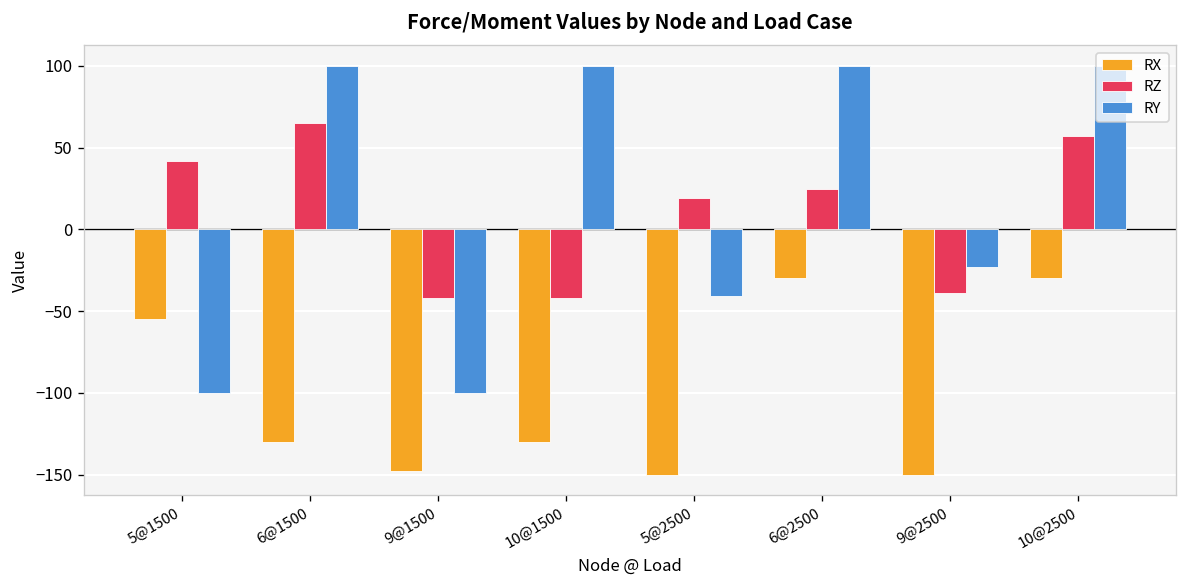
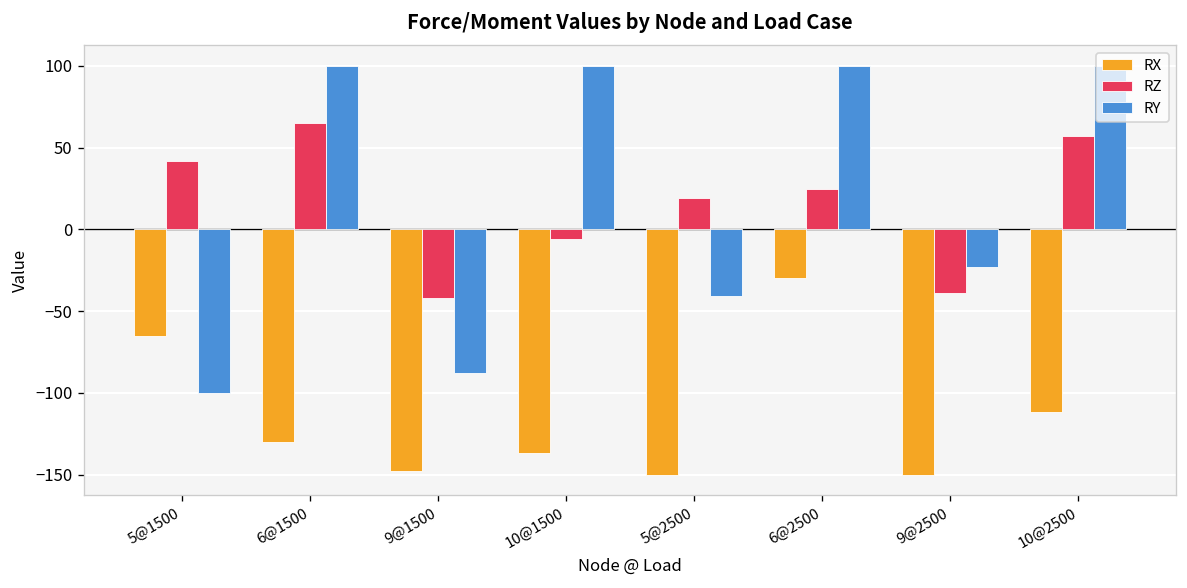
RX, 5@1500: -55 -> -65
RY, 9@1500: -100 -> -88
RX, 10@1500: -130 -> -137
RZ, 10@1500: -42 -> -6
RX, 10@2500: -30 -> -112
